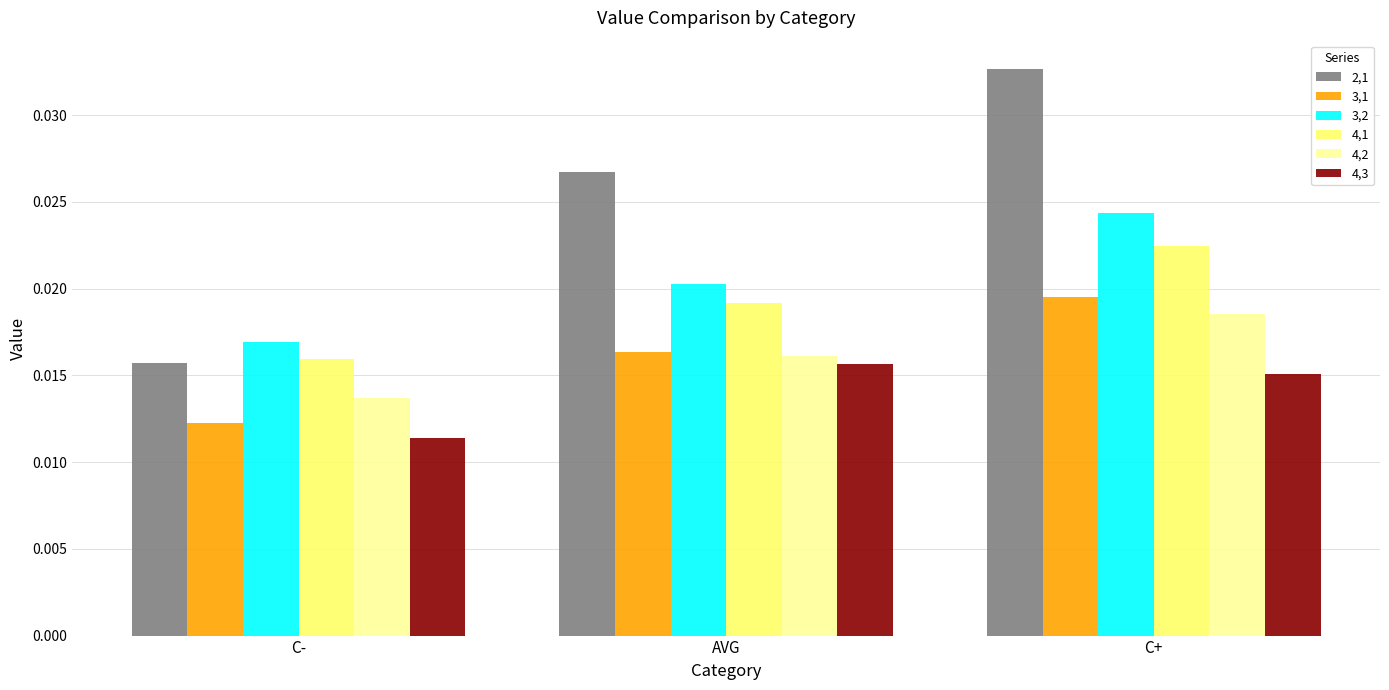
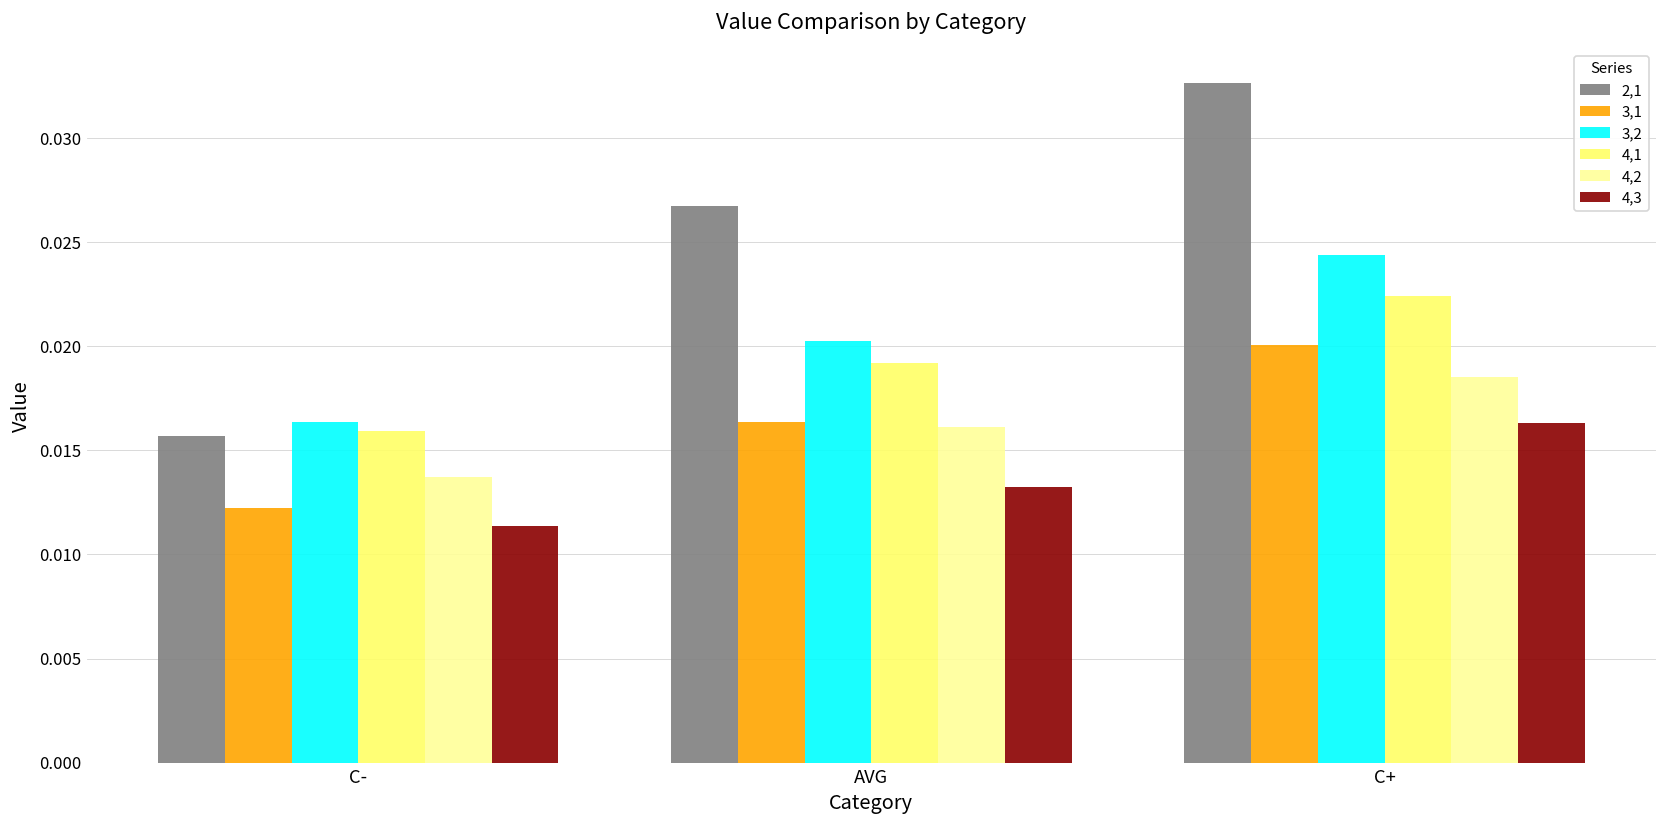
3,2, C-: 0.0169 -> 0.0164
4,3, AVG: 0.0156 -> 0.0132
3,1, C+: 0.0195 -> 0.0201
4,3, C+: 0.0151 -> 0.0163
